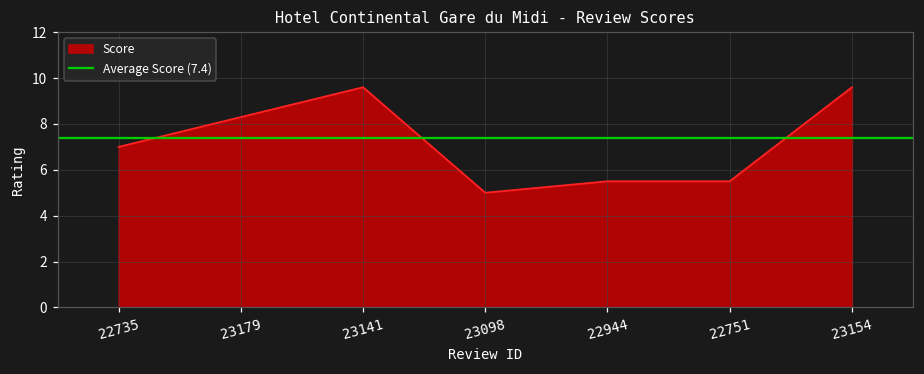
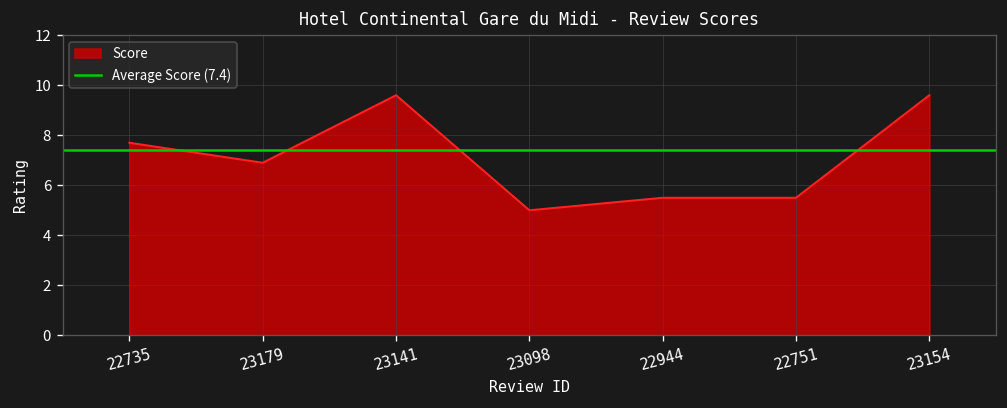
22735: 7.0 -> 7.7
23179: 8.3 -> 6.9
